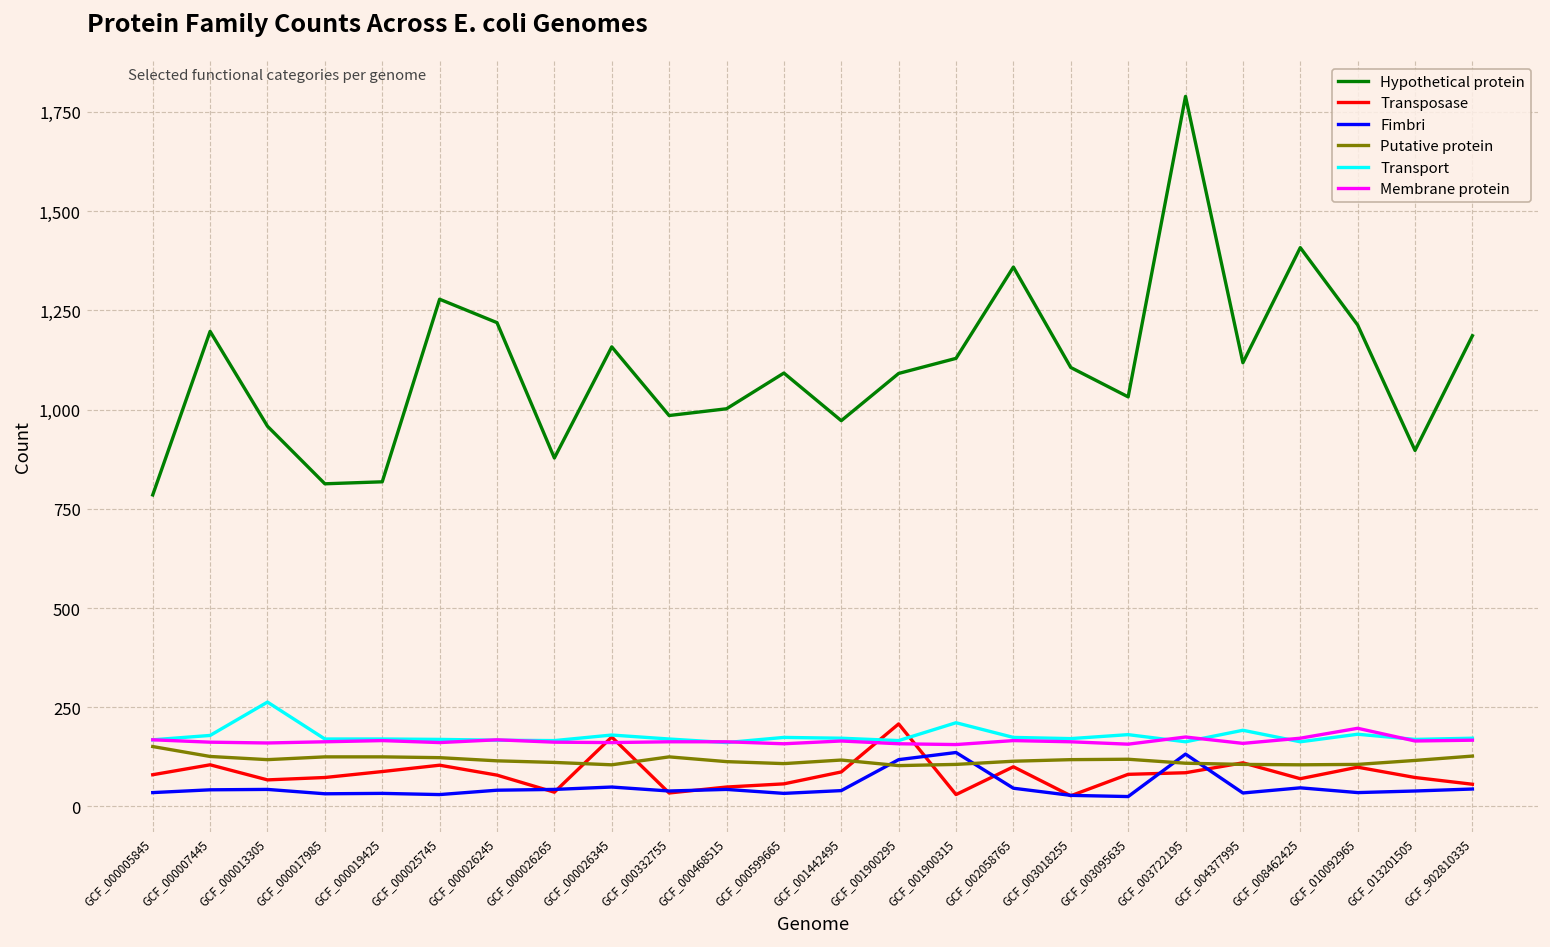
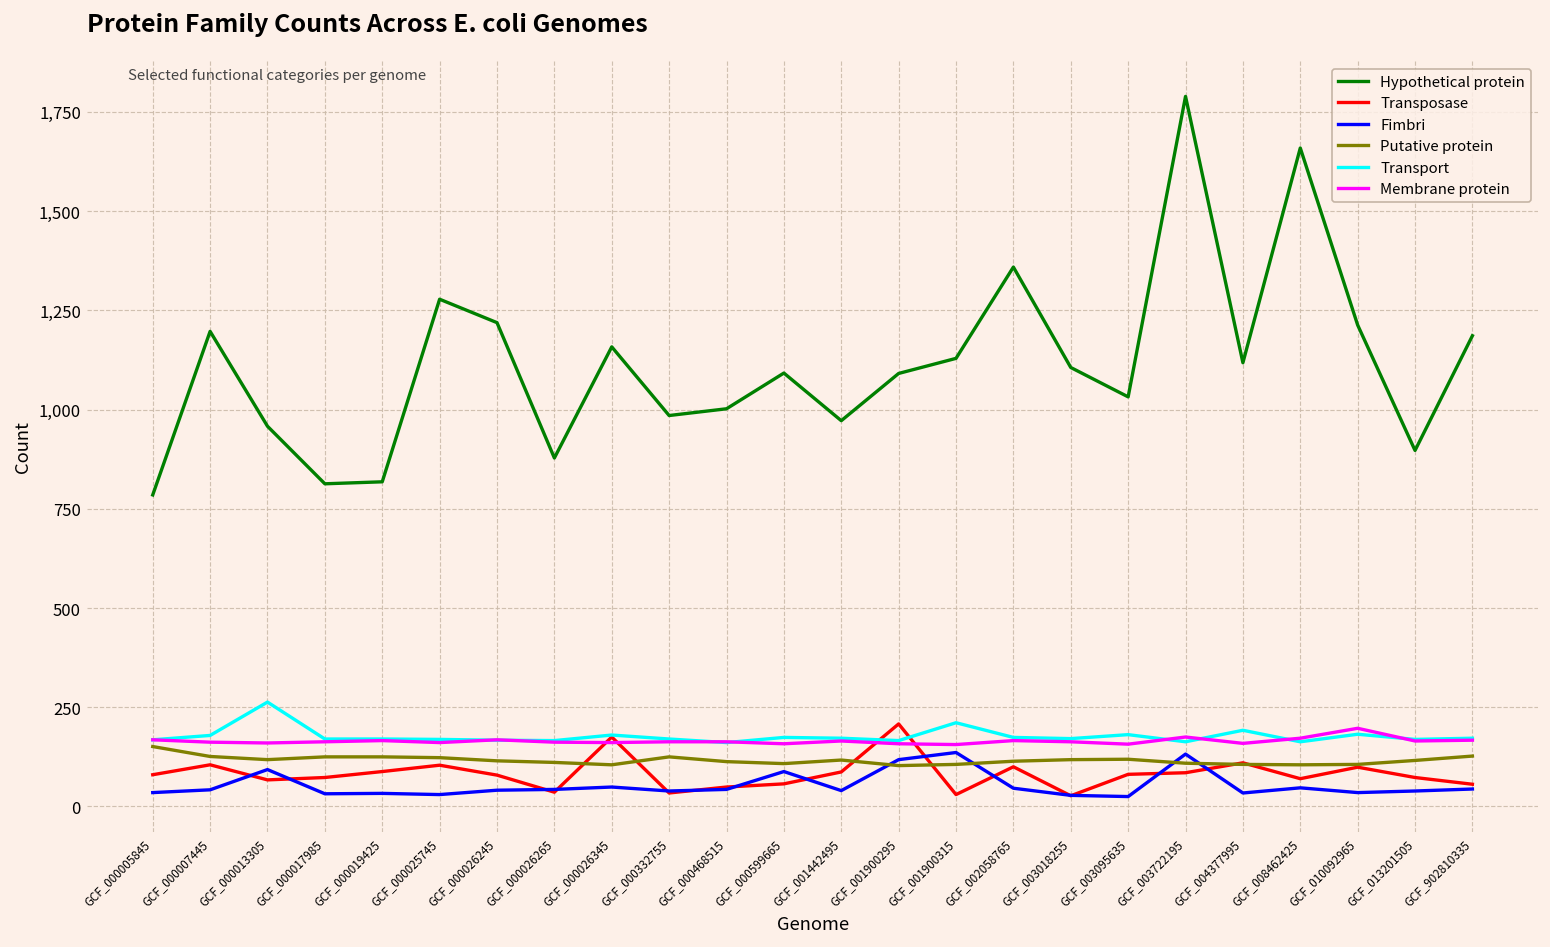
Fimbri, GCF_000013305: 40 -> 90
Fimbri, GCF_000599665: 30 -> 90
Hypothetical protein, GCF_008462425: 1,410 -> 1,660
